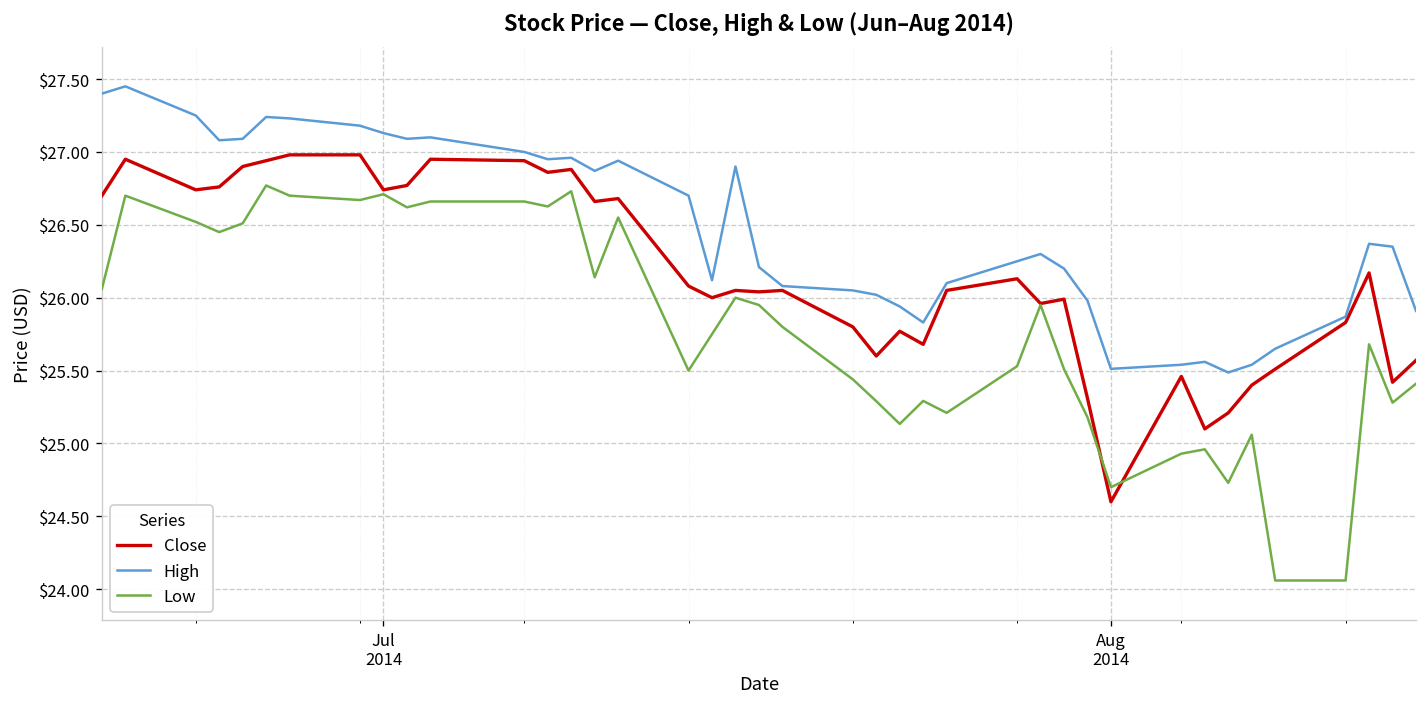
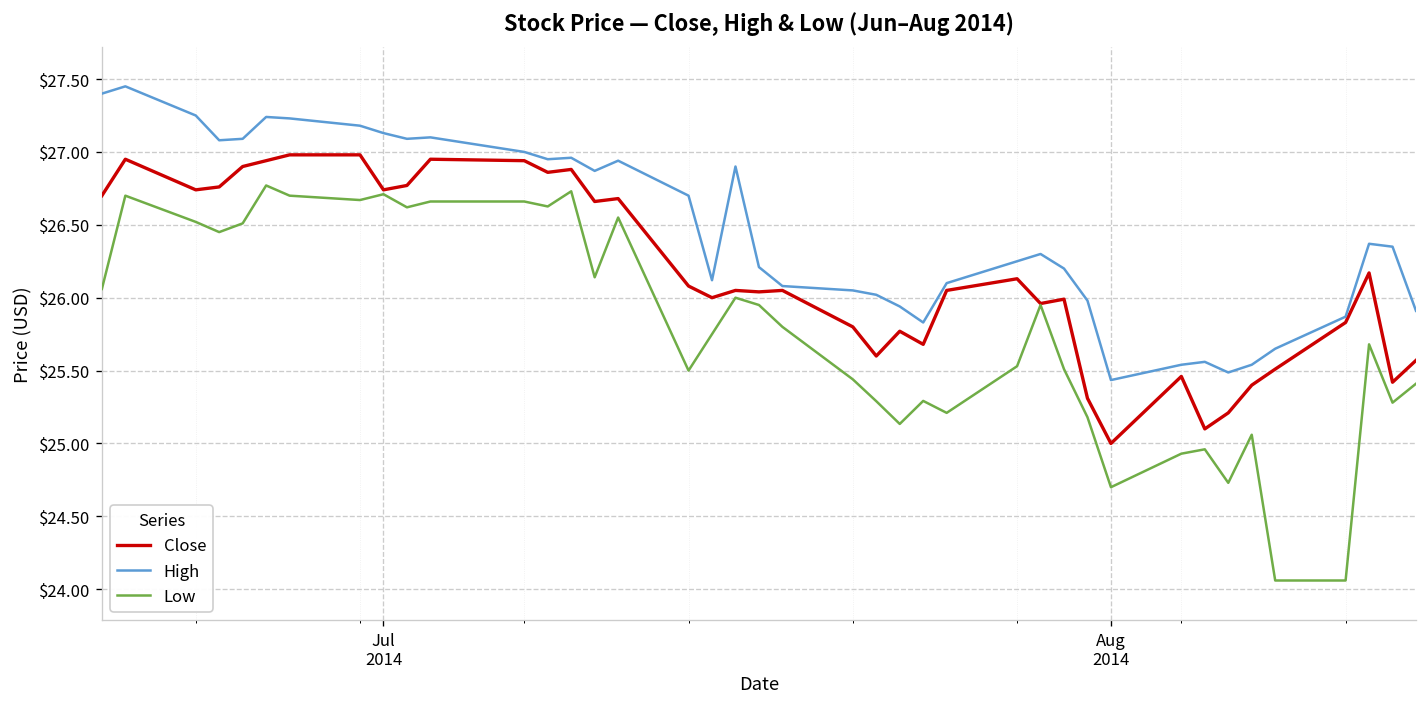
Close, Aug 2014: $24.6 -> $25.0
High, Aug 2014: $25.51 -> $25.43
